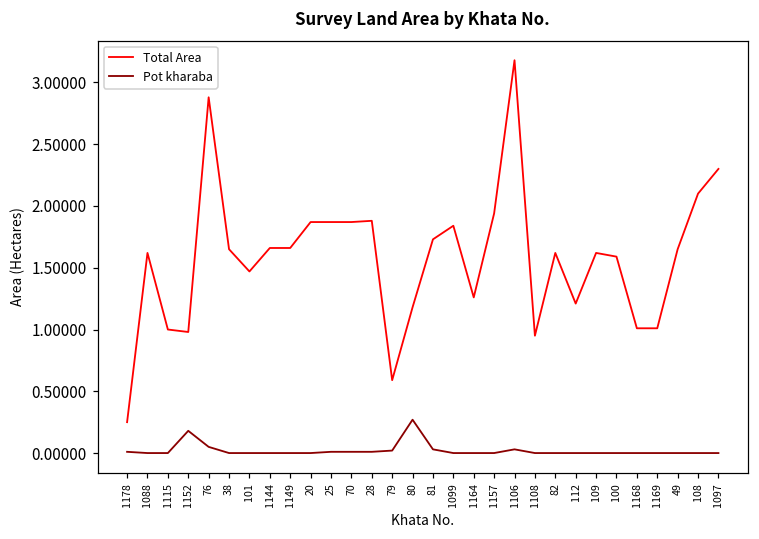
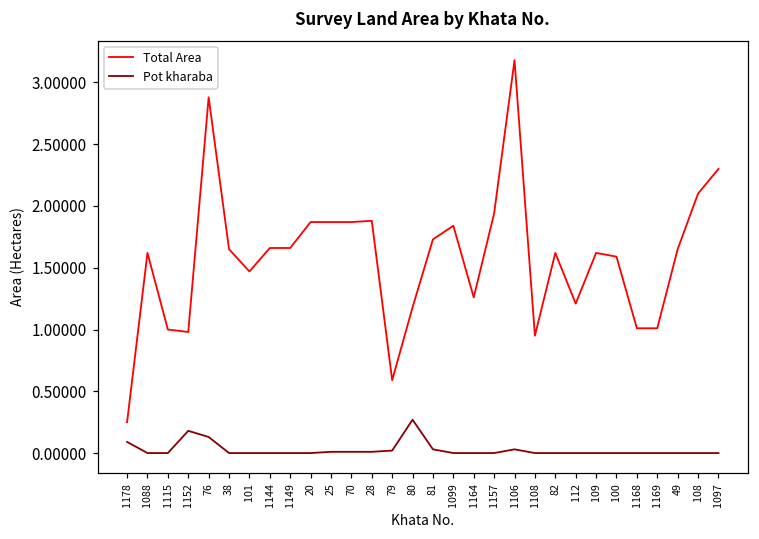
Pot kharaba, 1178: 0.01 -> 0.09
Pot kharaba, 76: 0.05 -> 0.13
